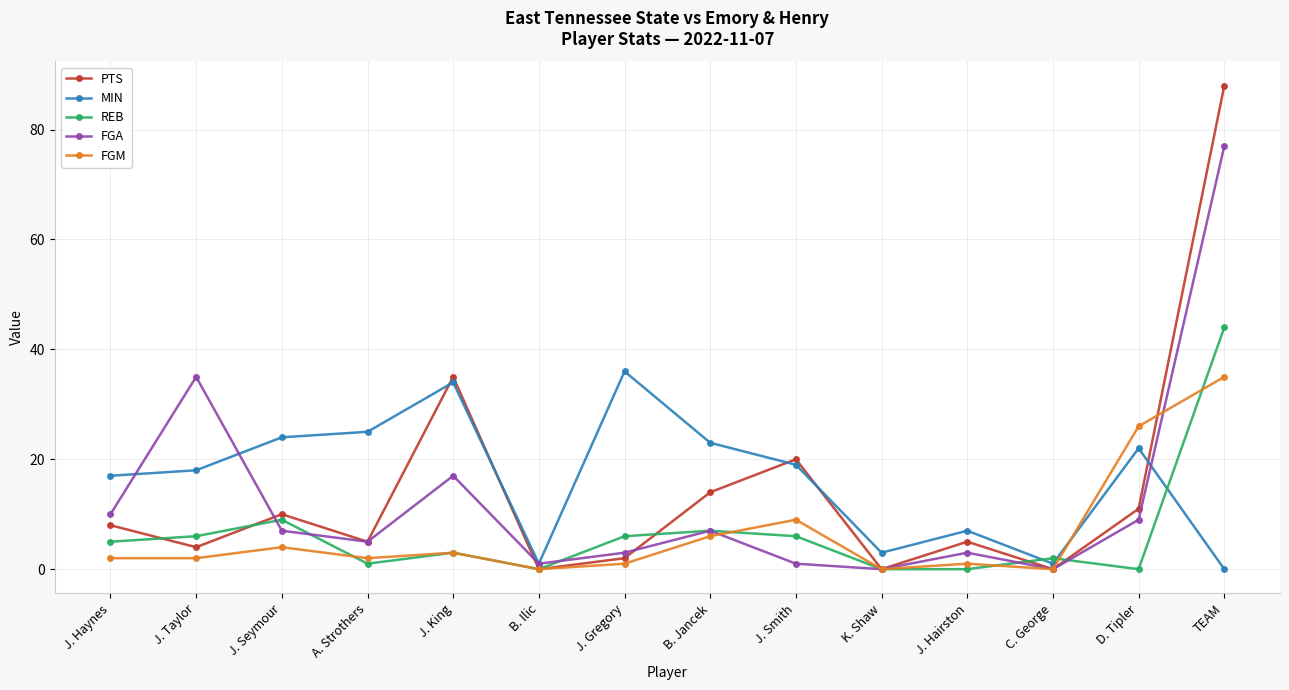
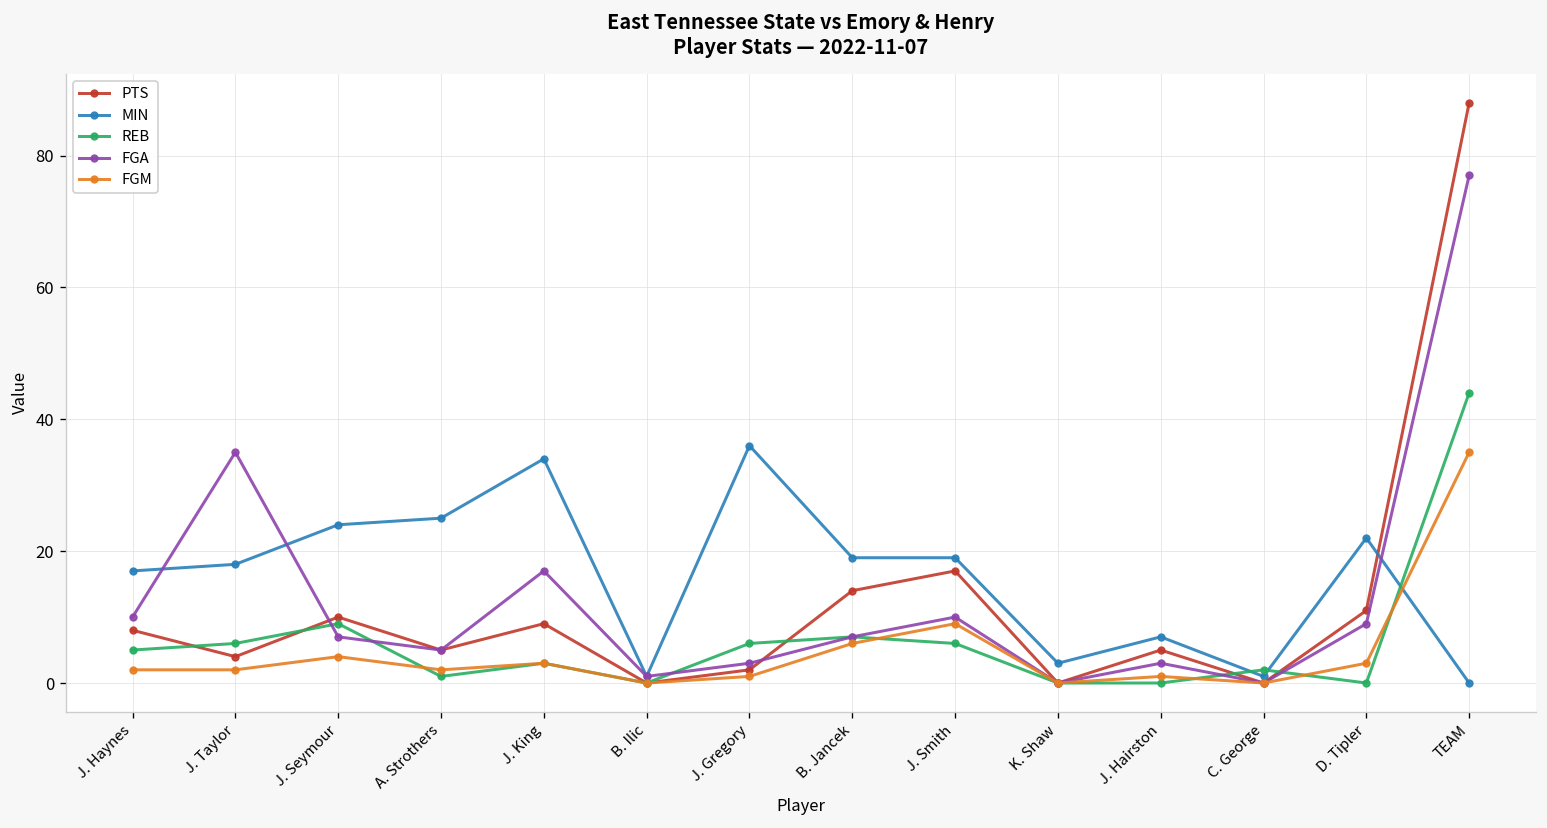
PTS, J. King: 35 -> 9
MIN, B. Jancek: 23 -> 19
PTS, J. Smith: 20 -> 17
FGA, J. Smith: 1 -> 10
FGM, D. Tipler: 26 -> 3
